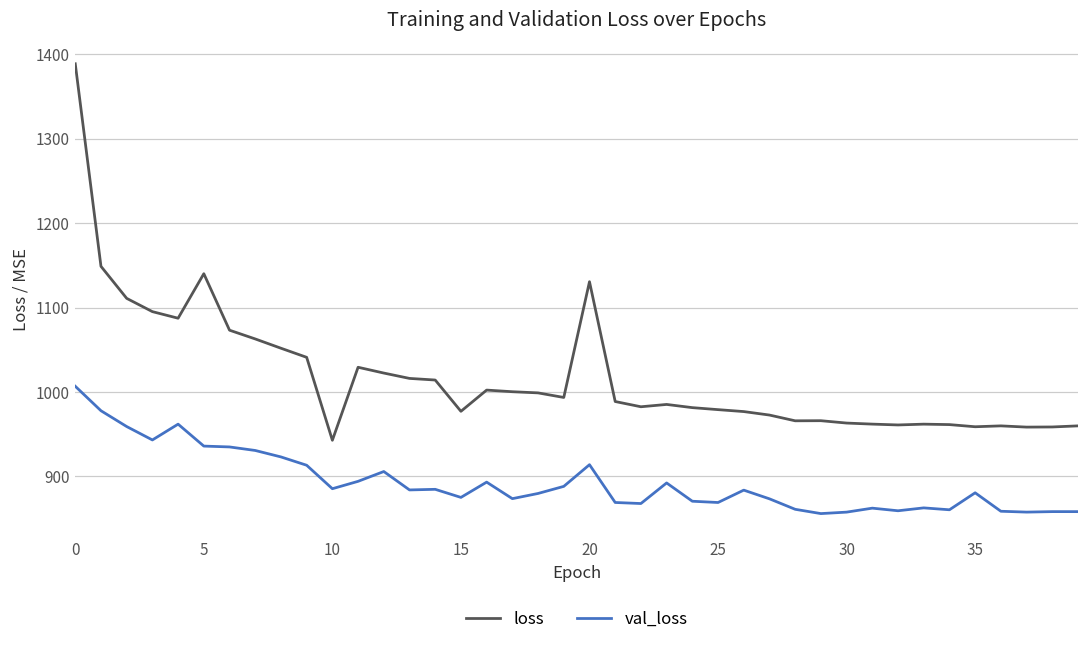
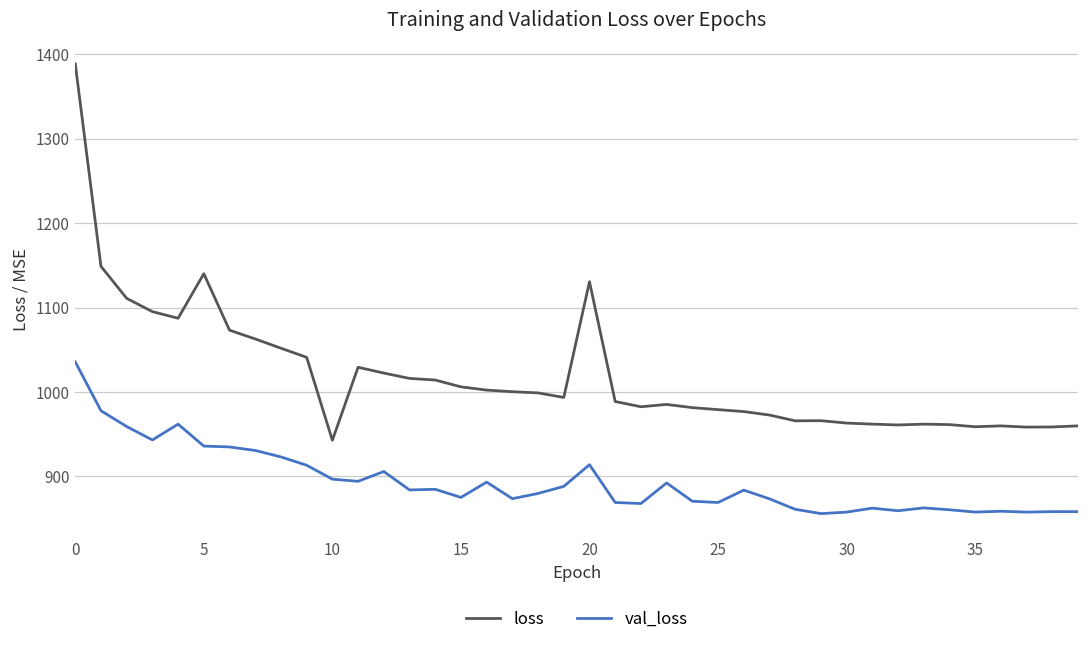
val_loss, 0: 1010 -> 1040
val_loss, 10: 890 -> 900
loss, 15: 980 -> 1010
val_loss, 35: 880 -> 860
